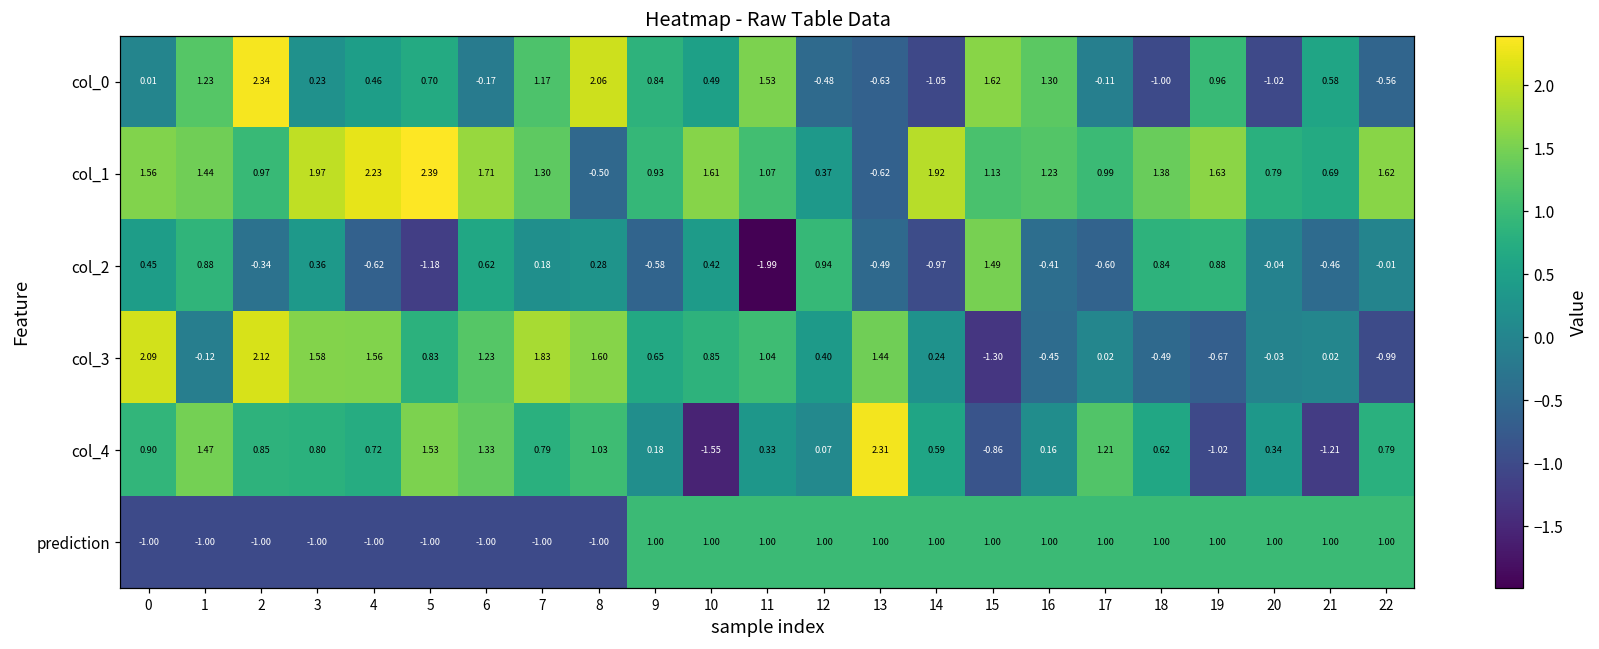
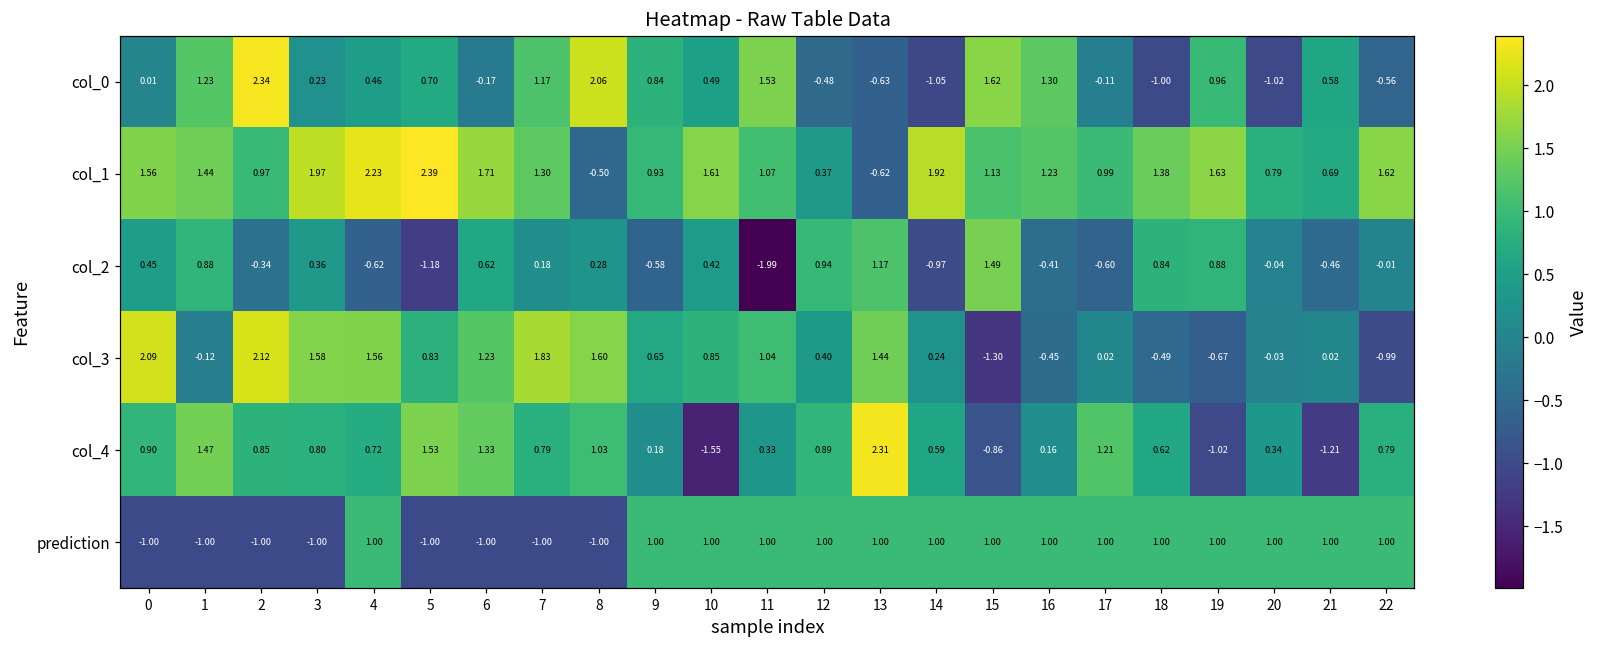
col_2, 13: -0.49 -> 1.17
col_4, 12: 0.07 -> 0.89
prediction, 4: -1.00 -> 1.00
